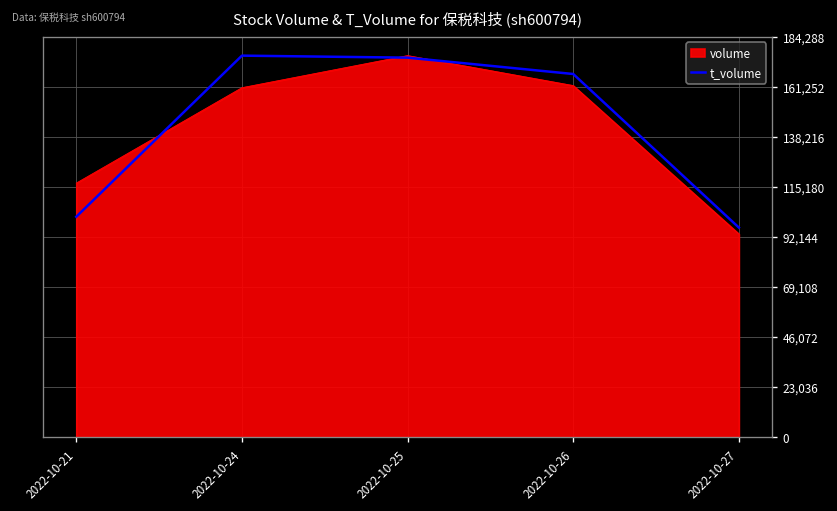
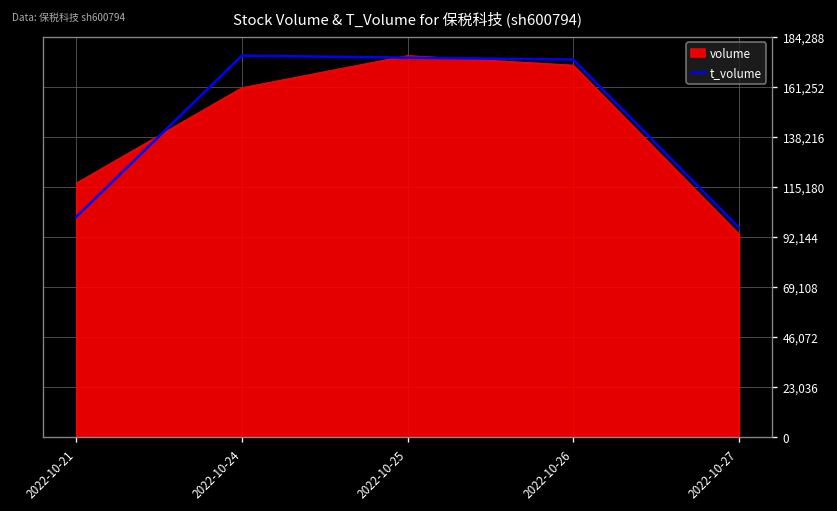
volume, 2022-10-26: 162,000 -> 171,000
t_volume, 2022-10-26: 167,000 -> 174,000
